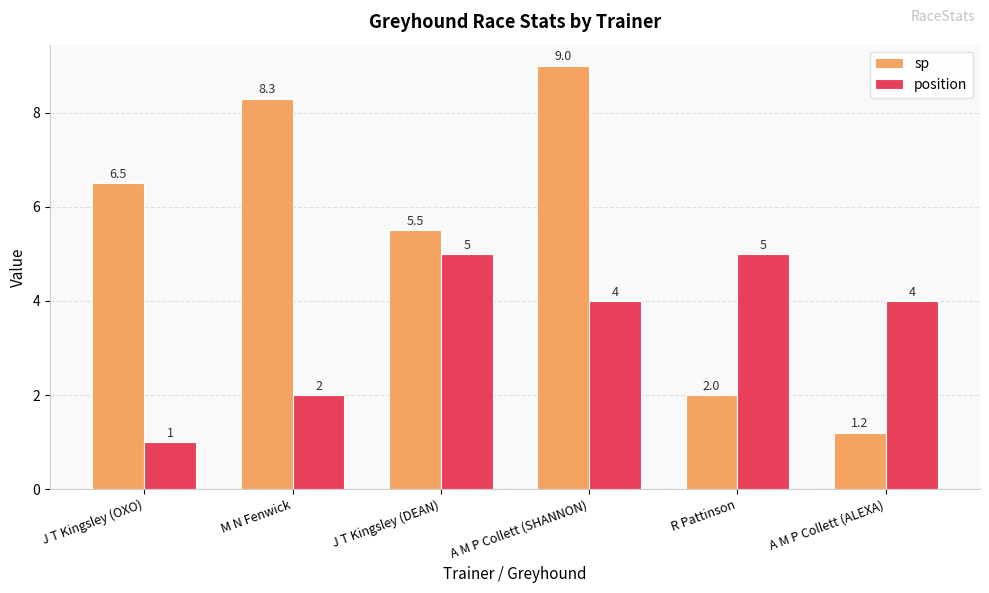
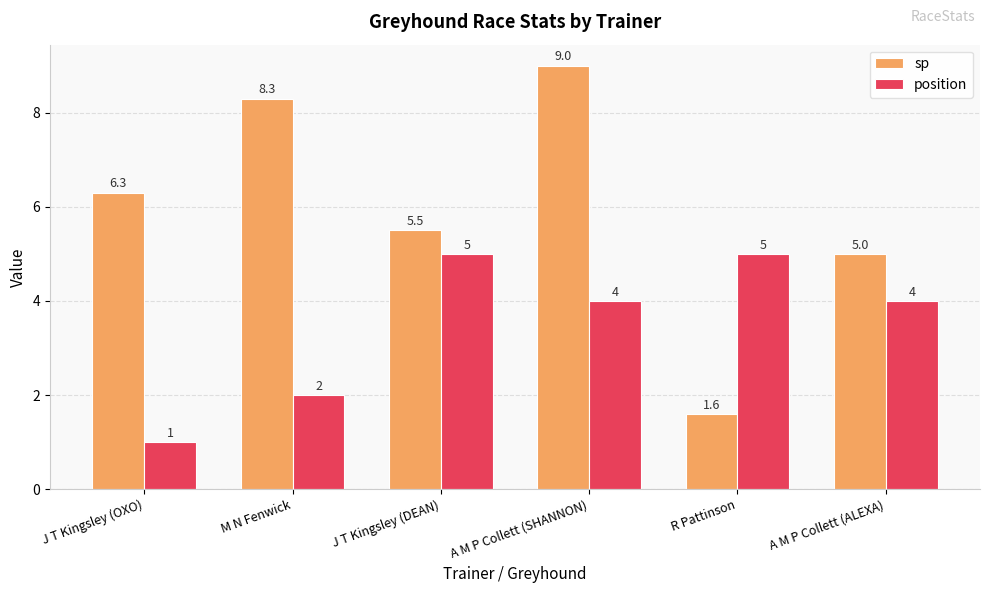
sp, J T Kingsley (OXO): 6.5 -> 6.3
sp, R Pattinson: 2.0 -> 1.6
sp, A M P Collett (ALEXA): 1.2 -> 5.0
